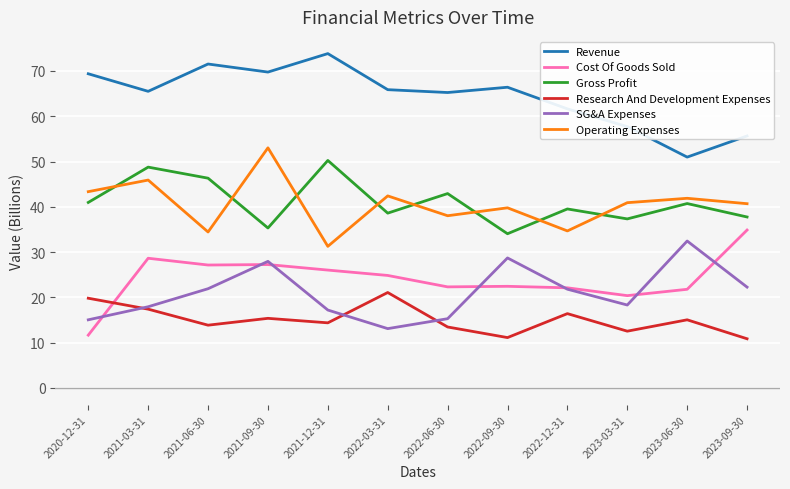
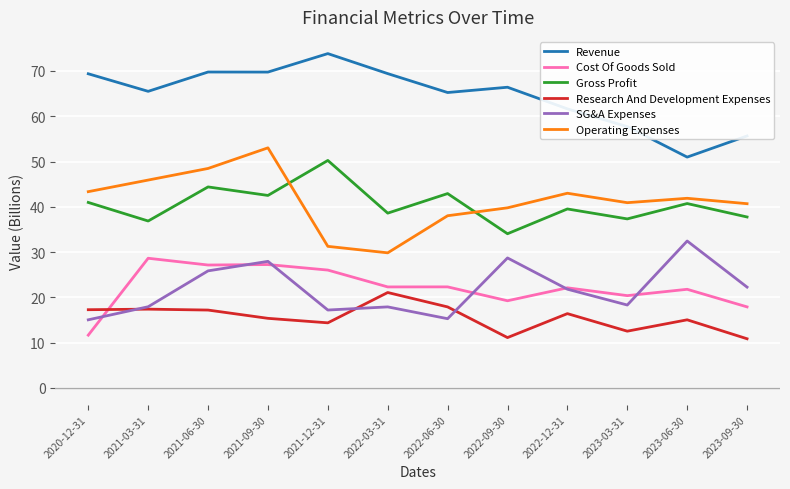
Research And Development Expenses, 2020-12-31: 20 -> 17
Gross Profit, 2021-03-31: 49 -> 37
Revenue, 2021-06-30: 72 -> 70
Gross Profit, 2021-06-30: 46 -> 44
Research And Development Expenses, 2021-06-30: 14 -> 17
SG&A Expenses, 2021-06-30: 22 -> 26
Operating Expenses, 2021-06-30: 34 -> 48
Gross Profit, 2021-09-30: 35 -> 43
Revenue, 2022-03-31: 66 -> 69
Cost Of Goods Sold, 2022-03-31: 25 -> 22
SG&A Expenses, 2022-03-31: 13 -> 18
Operating Expenses, 2022-03-31: 42 -> 30
Research And Development Expenses, 2022-06-30: 13 -> 18
Cost Of Goods Sold, 2022-09-30: 22 -> 19
Operating Expenses, 2022-12-31: 35 -> 43
Cost Of Goods Sold, 2023-09-30: 35 -> 18
